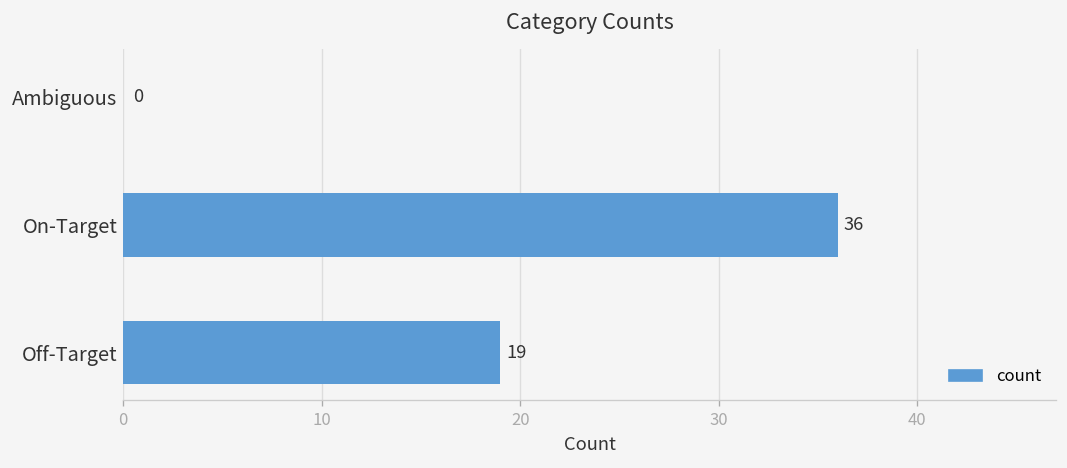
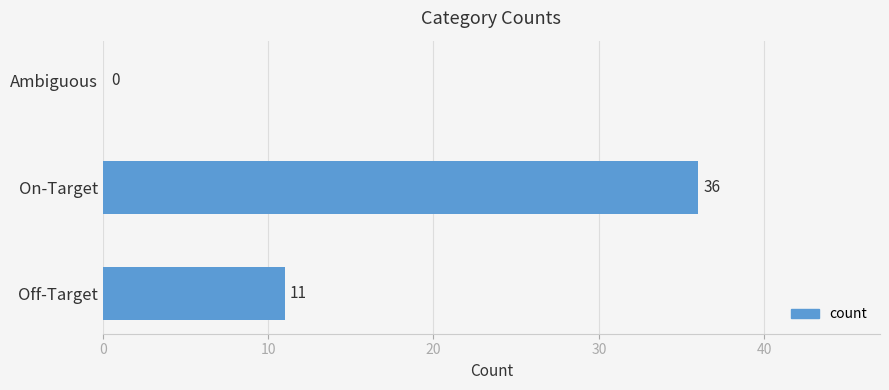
Off-Target: 19 -> 11
